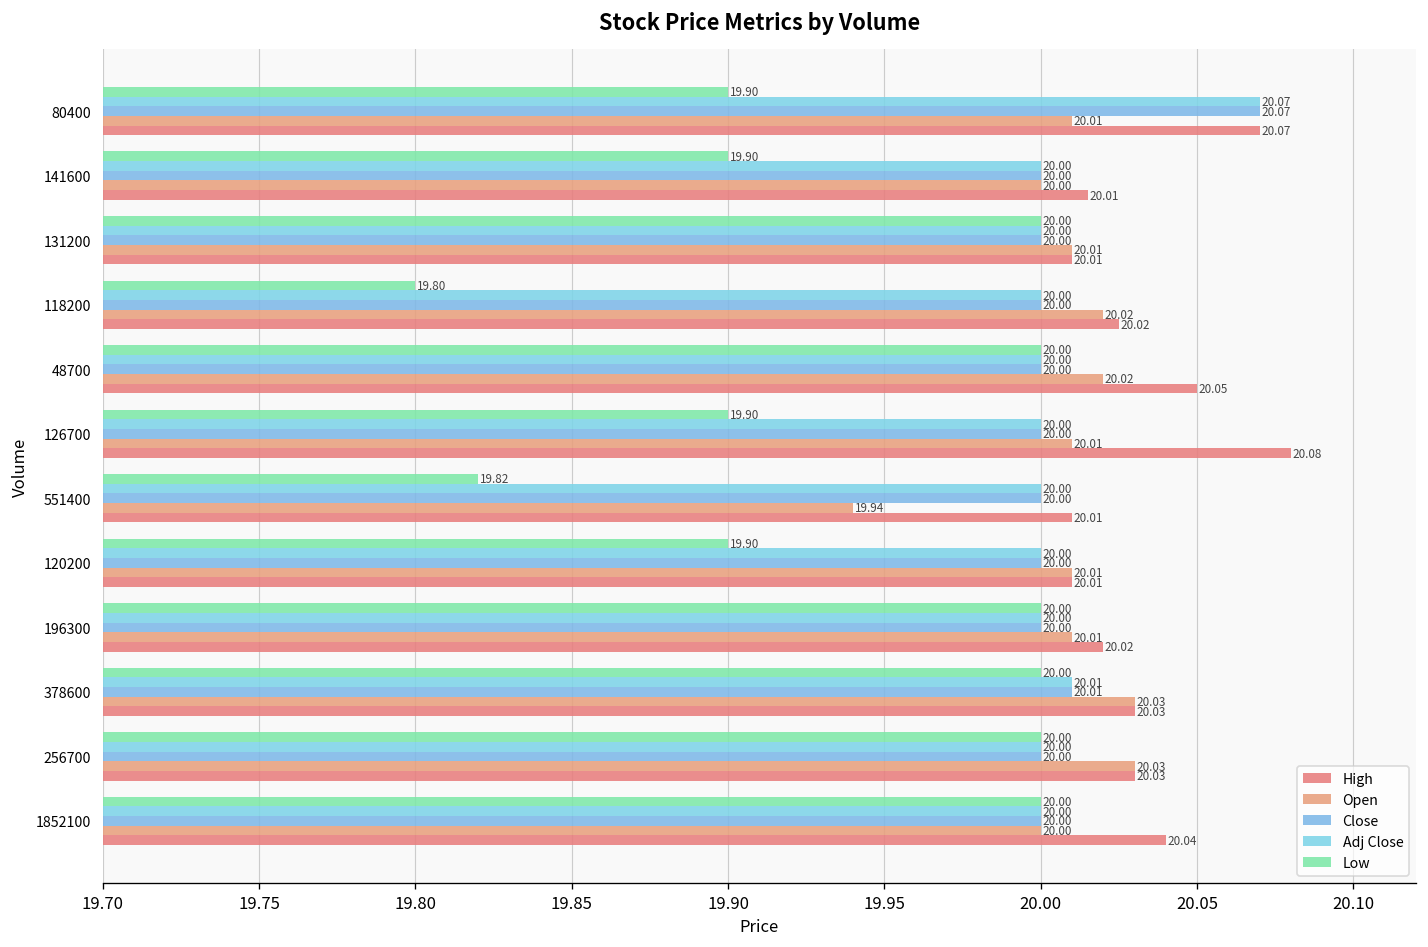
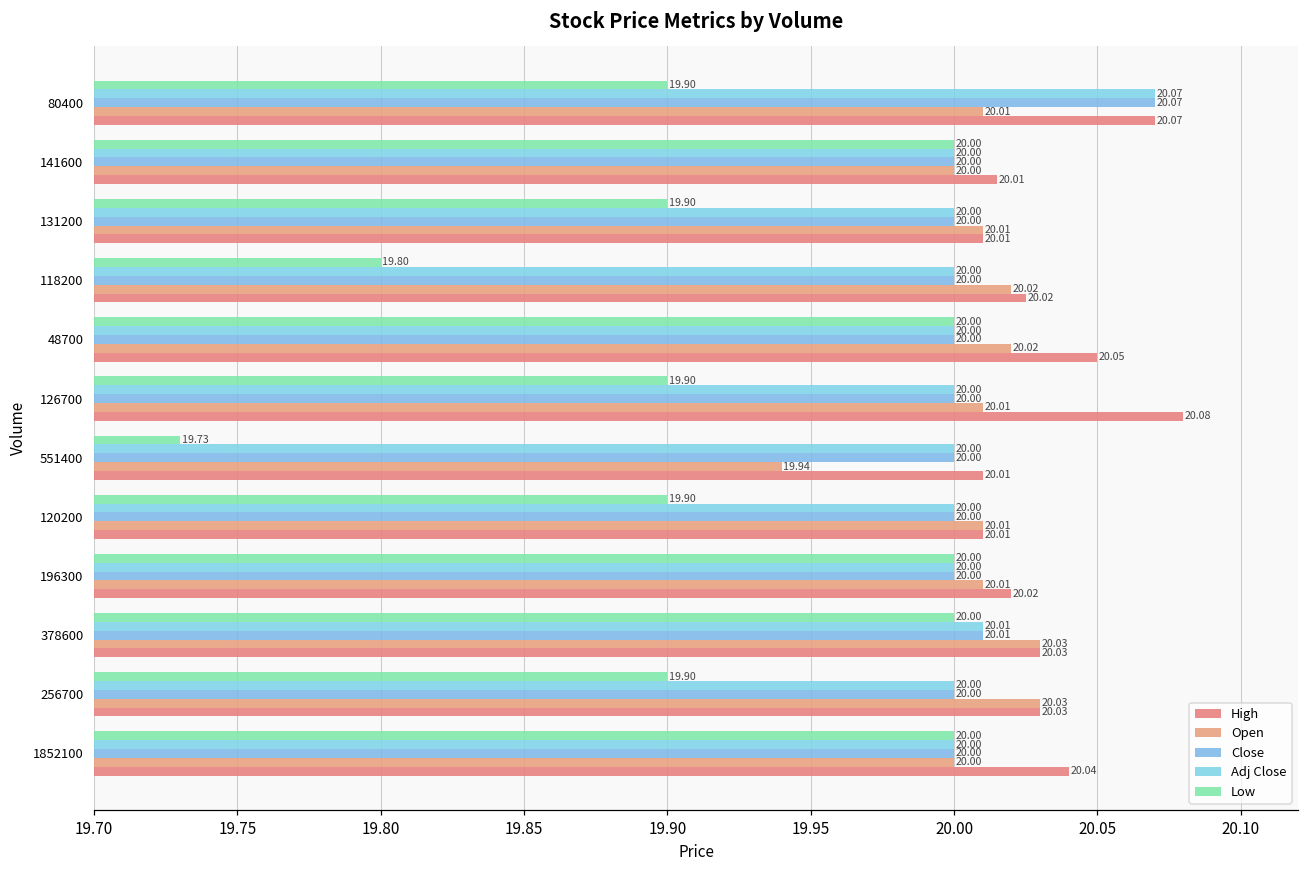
Low, 141600: 19.90 -> 20.00
Low, 131200: 20.00 -> 19.90
Low, 551400: 19.82 -> 19.73
Low, 256700: 20.00 -> 19.90
